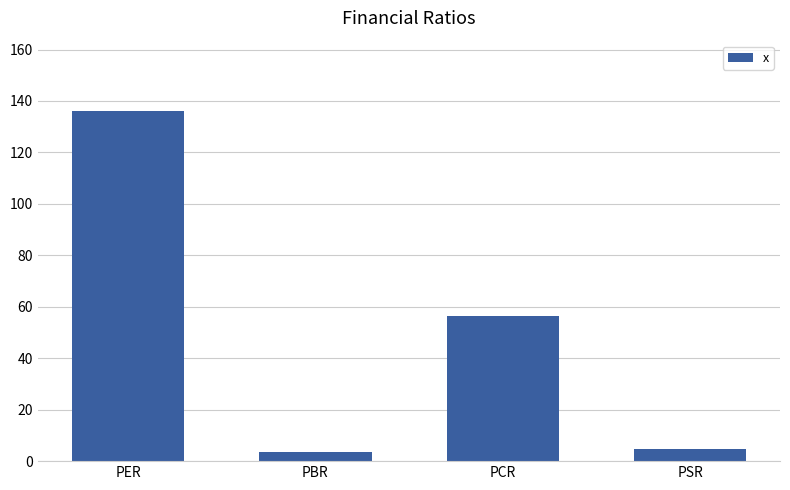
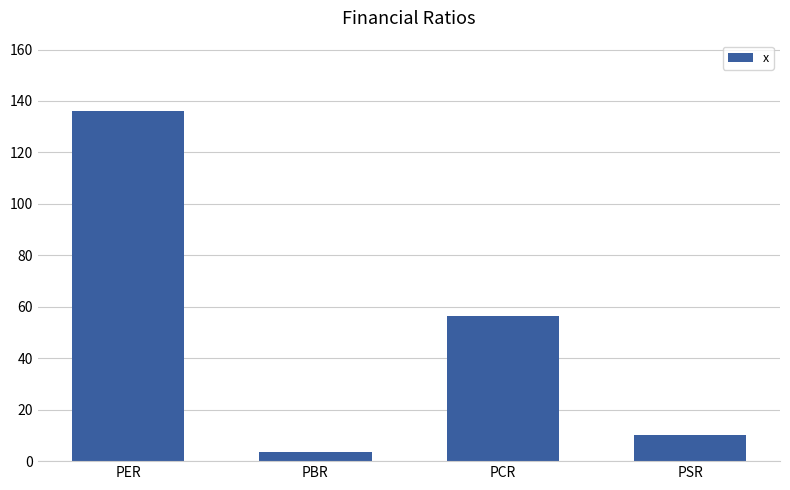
PSR: 5 -> 10
